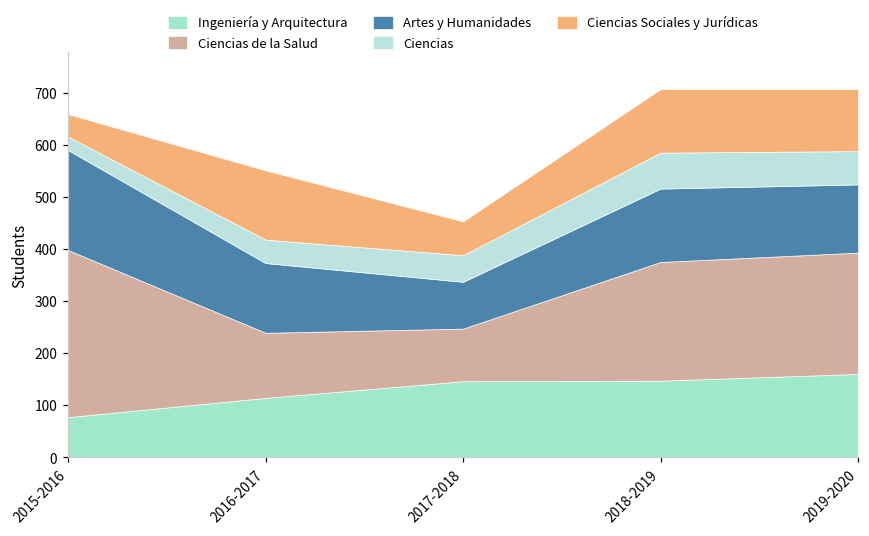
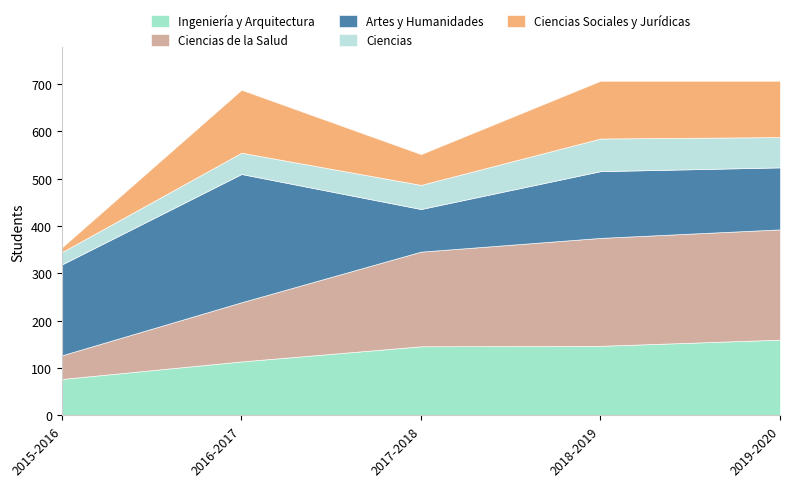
Ciencias de la Salud, 2015-2016: 320 -> 50
Ciencias Sociales y Jurídicas, 2015-2016: 40 -> 10
Artes y Humanidades, 2016-2017: 130 -> 270
Ciencias de la Salud, 2017-2018: 100 -> 200
